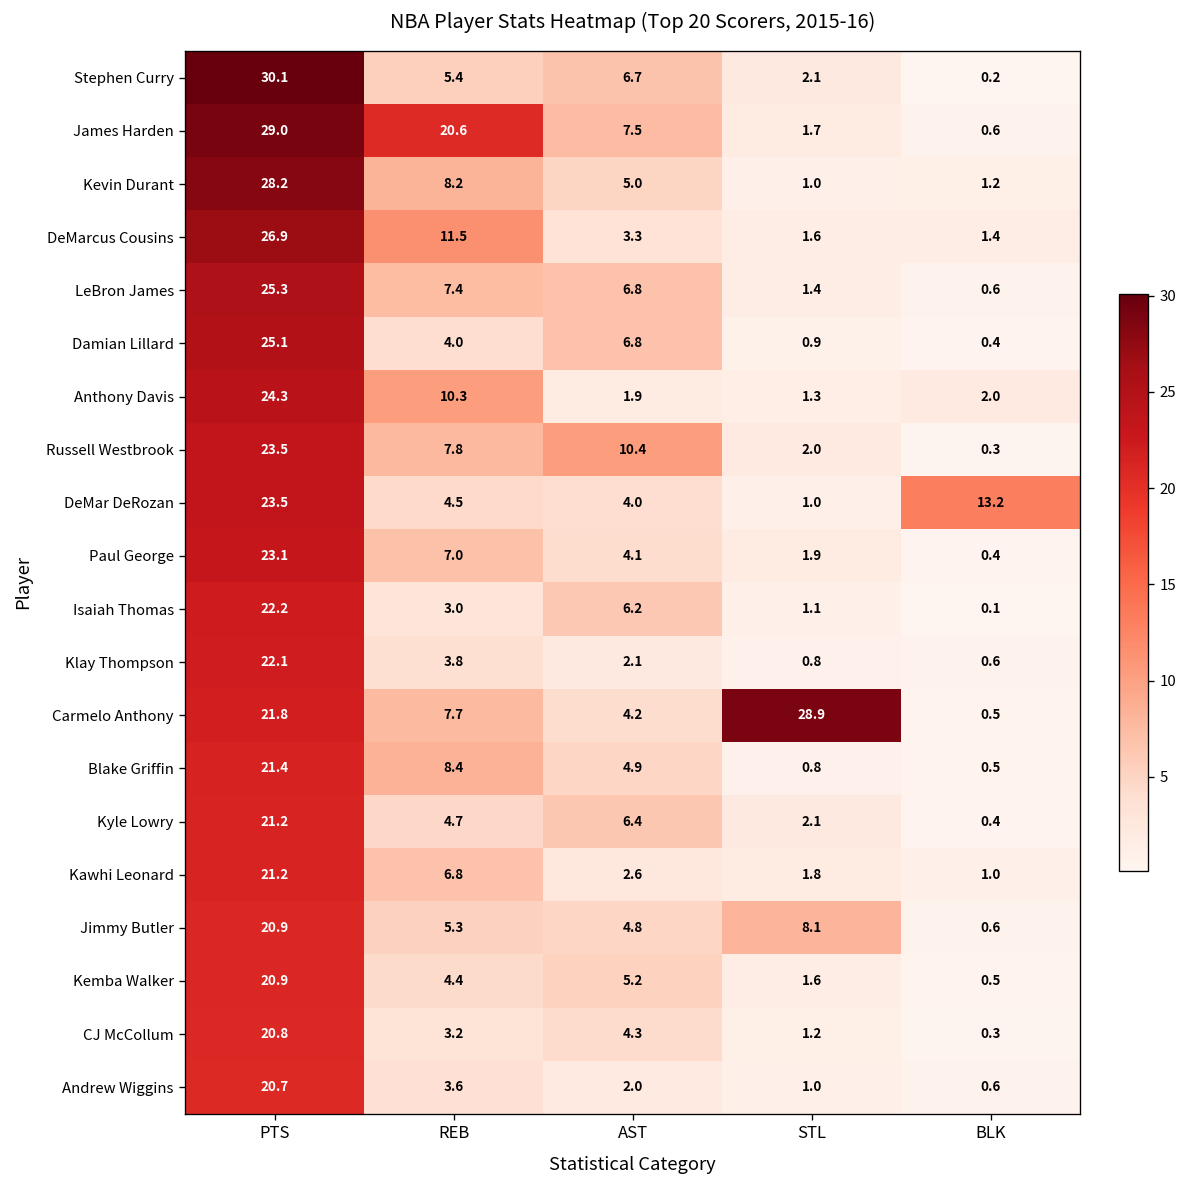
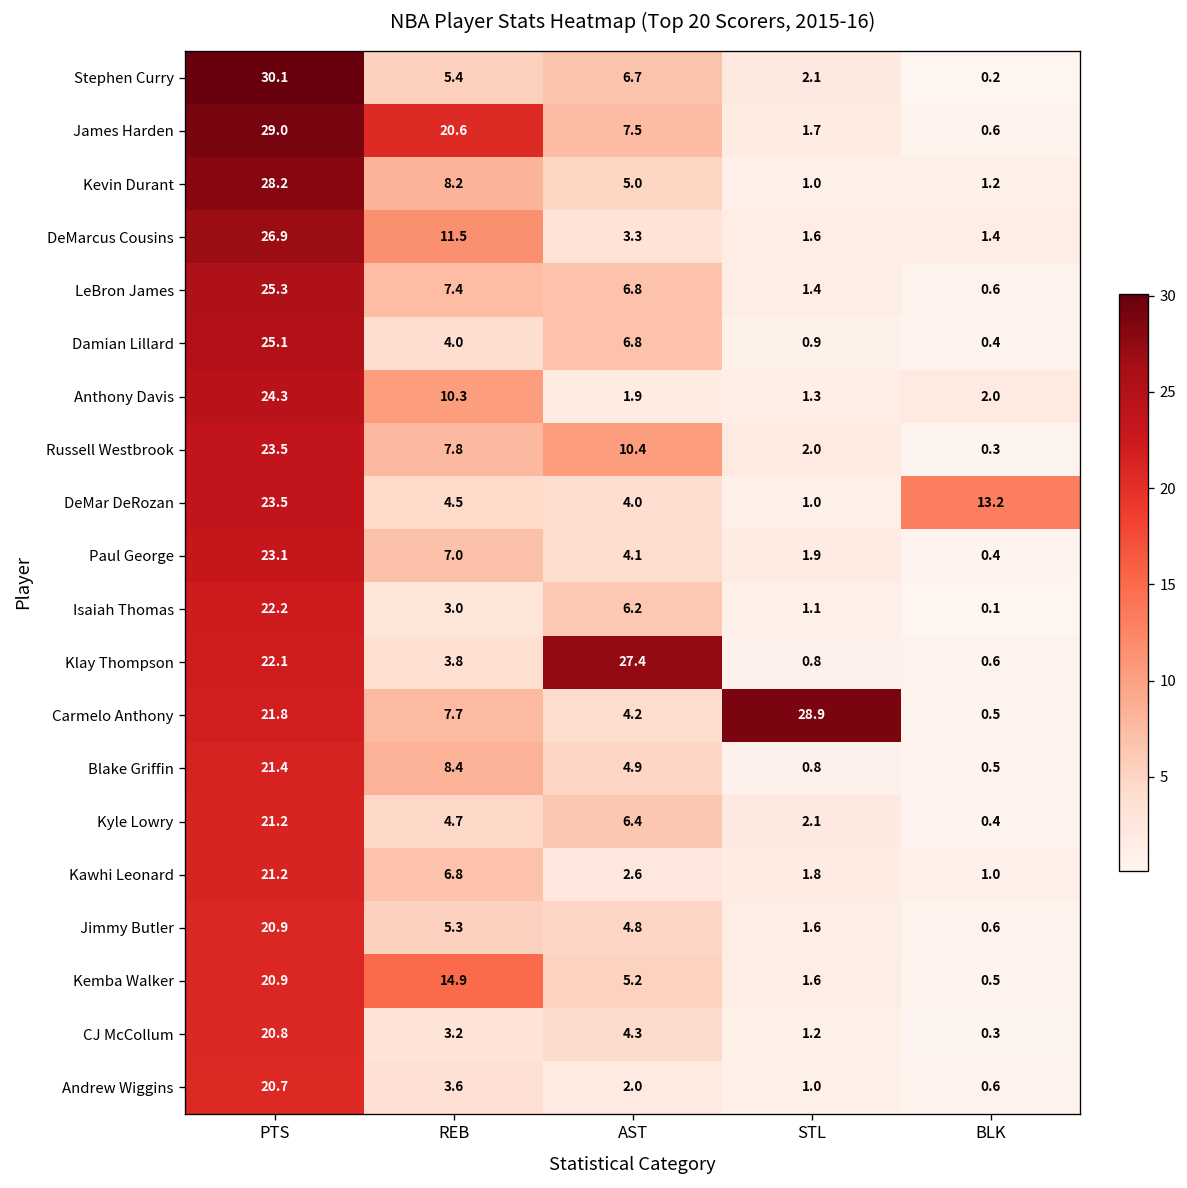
Klay Thompson, AST: 2.1 -> 27.4
Jimmy Butler, STL: 8.1 -> 1.6
Kemba Walker, REB: 4.4 -> 14.9
